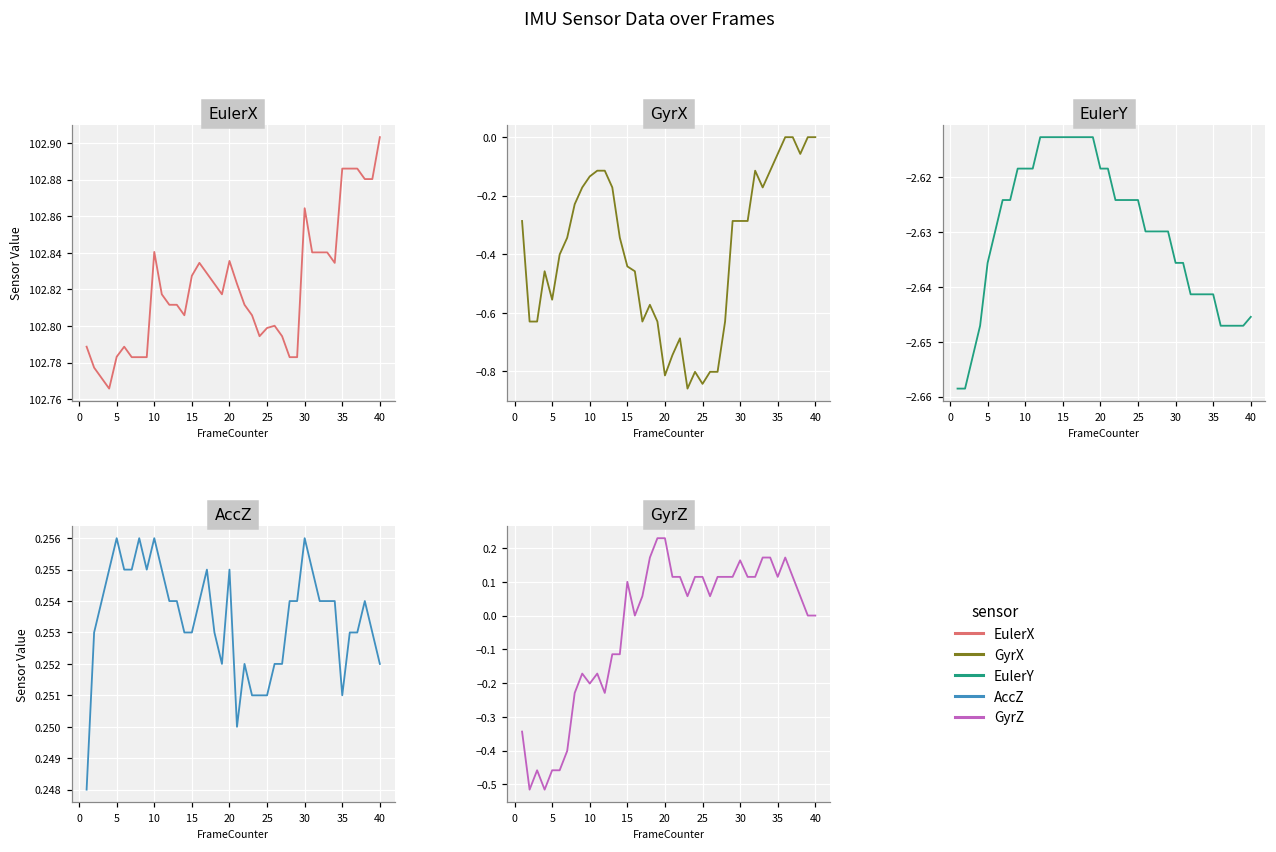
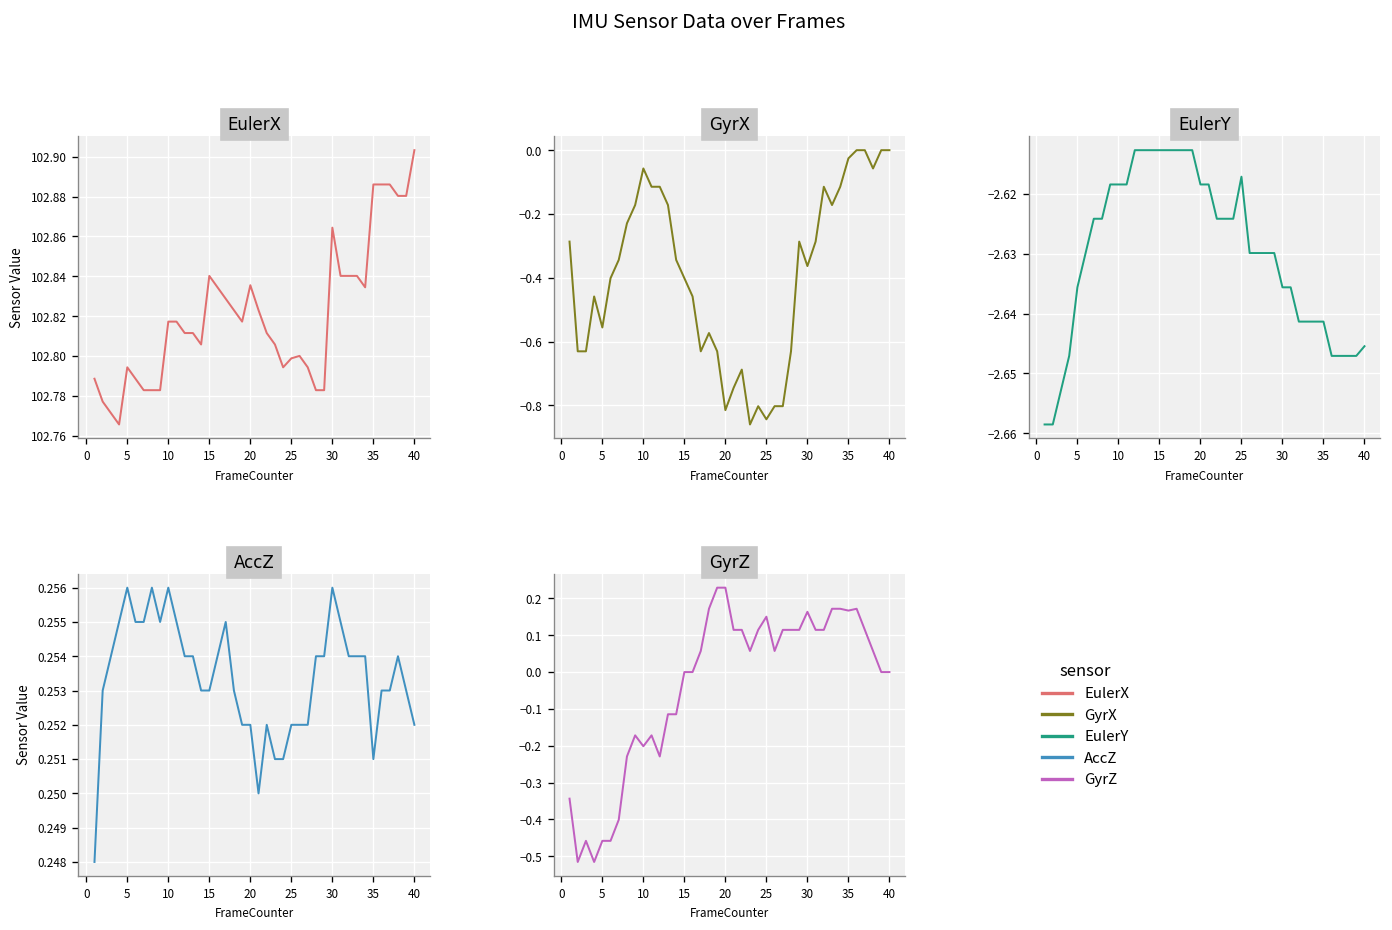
EulerX, 5: 102.783 -> 102.794
EulerX, 10: 102.840 -> 102.817
EulerX, 15: 102.827 -> 102.840
GyrX, 10: -0.13 -> -0.06
GyrX, 15: -0.44 -> -0.40
GyrX, 30: -0.29 -> -0.36
GyrX, 35: -0.06 -> -0.03
EulerY, 25: -2.624 -> -2.617
AccZ, 20: 0.255 -> 0.252
AccZ, 25: 0.251 -> 0.252
GyrZ, 15: 0.1 -> 0.0
GyrZ, 25: 0.11 -> 0.15
GyrZ, 35: 0.11 -> 0.17
